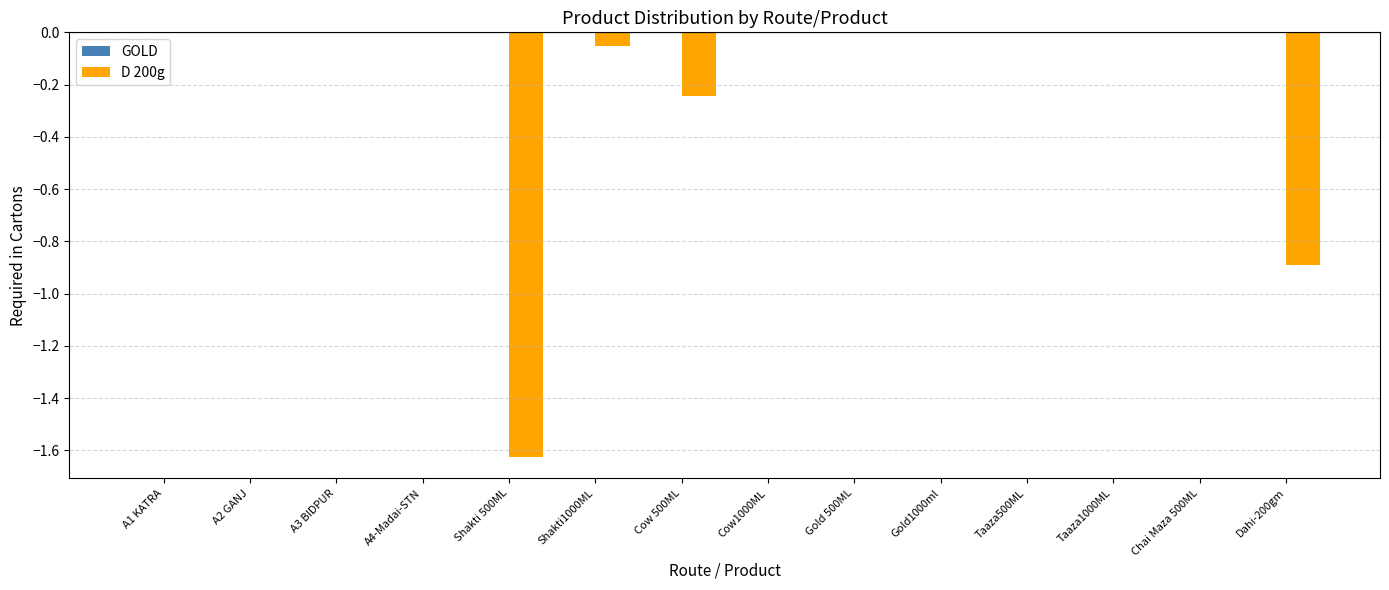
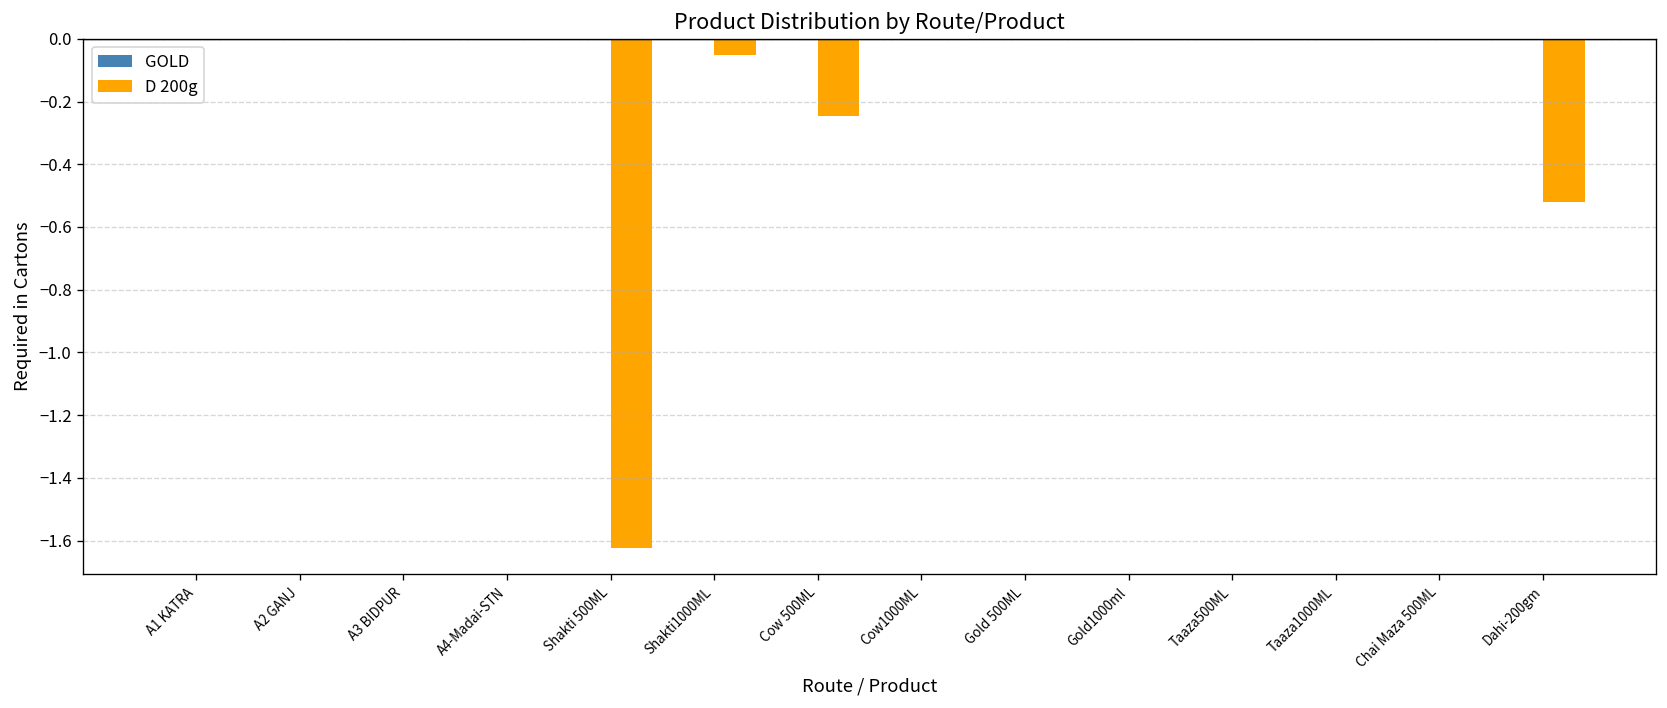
D 200g, Dahi-200gm: -0.89 -> -0.52
